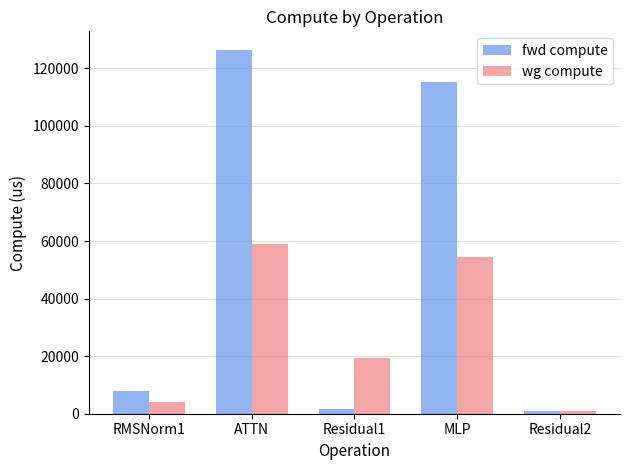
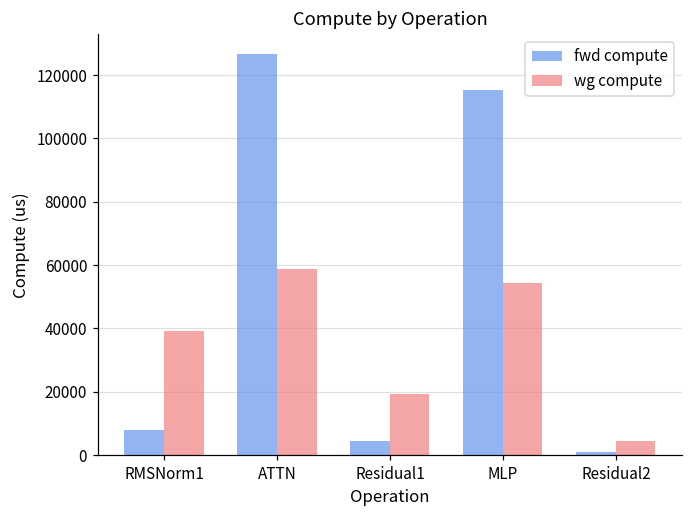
wg compute, RMSNorm1: 4000 -> 39000
fwd compute, Residual1: 2000 -> 5000
wg compute, Residual2: 1000 -> 5000
